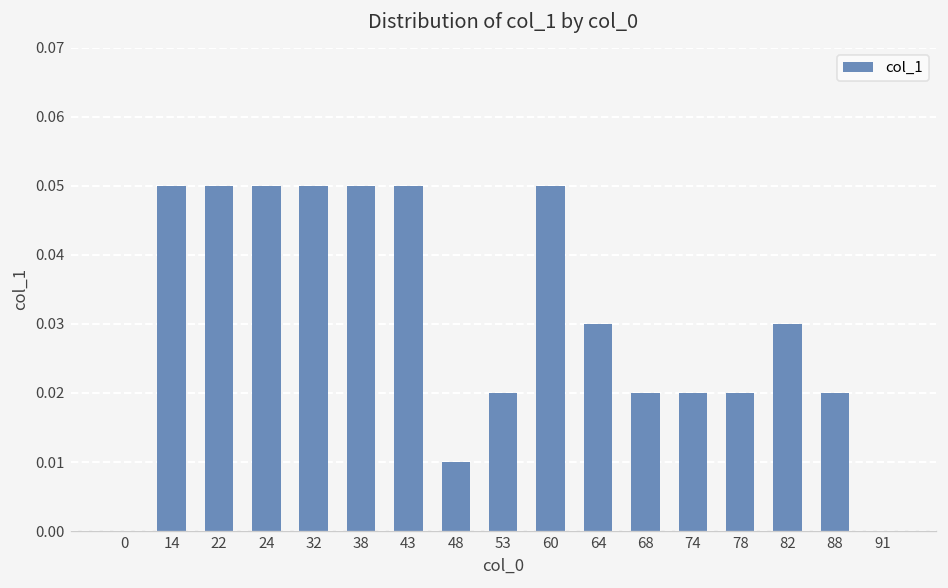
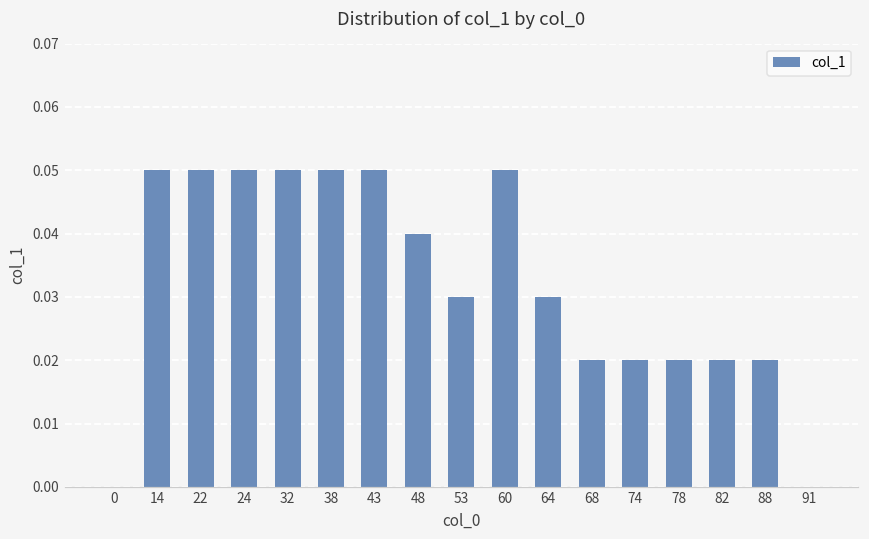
48: 0.01 -> 0.04
53: 0.02 -> 0.03
82: 0.03 -> 0.02
